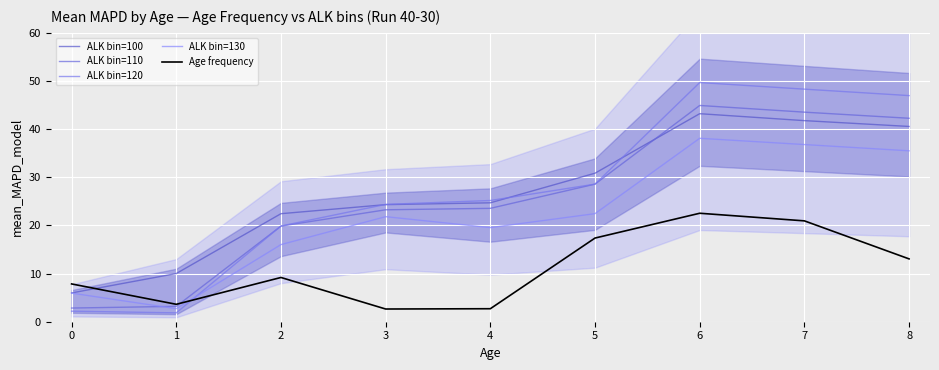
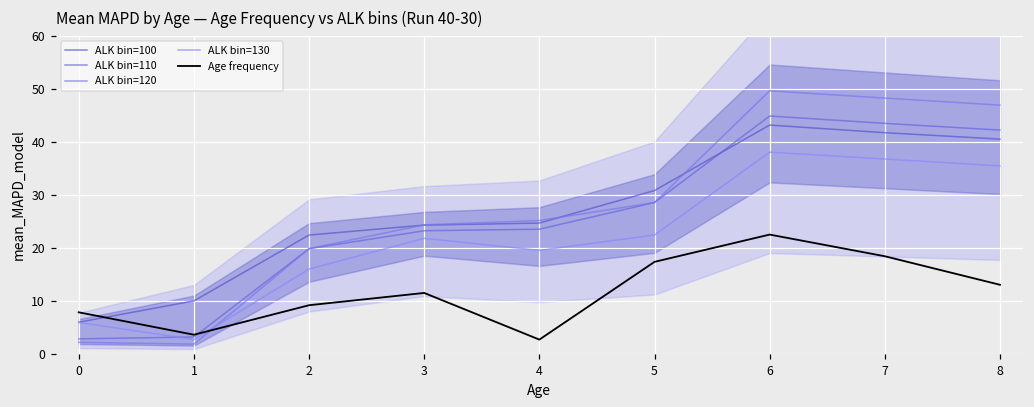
Age frequency, 3: 3 -> 12
Age frequency, 7: 21 -> 18
